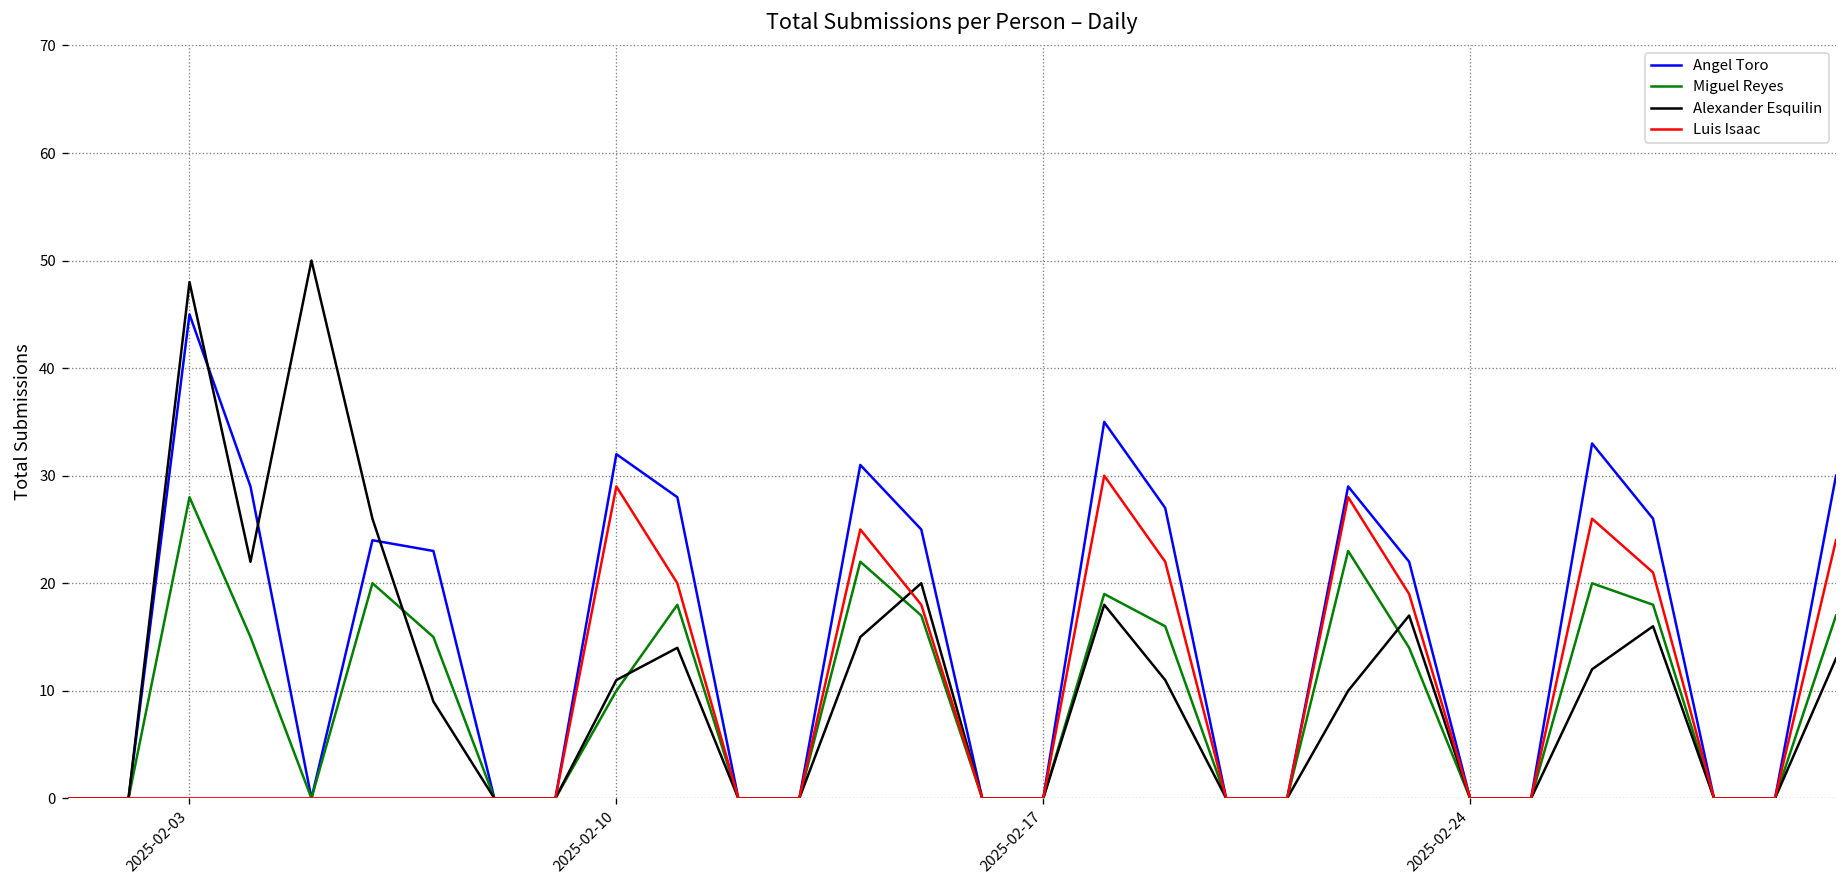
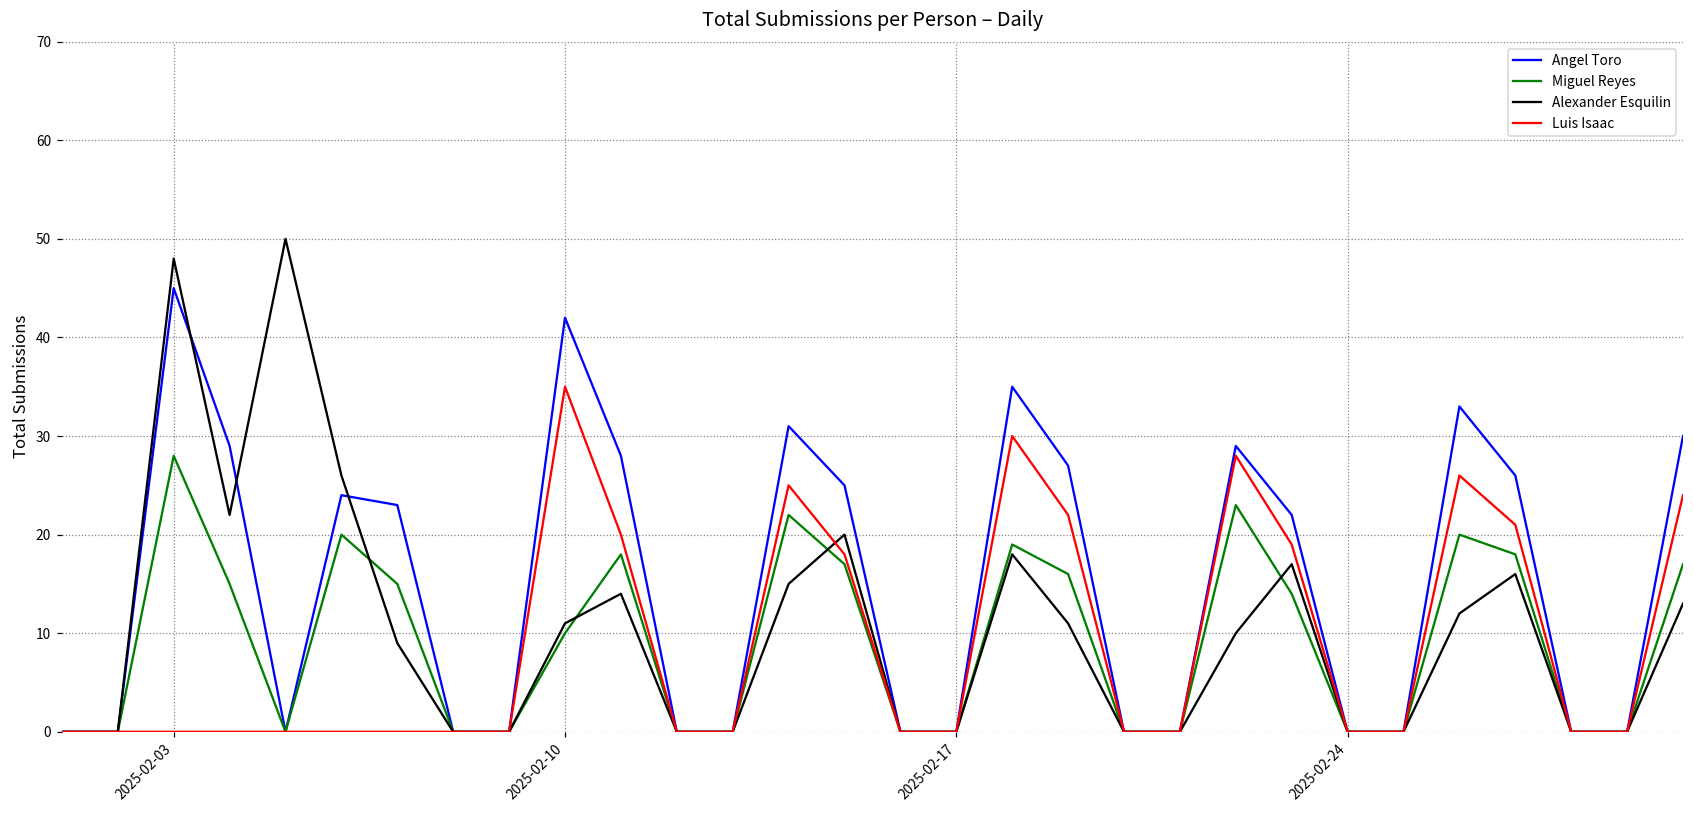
Angel Toro, 2025-02-10: 32 -> 42
Luis Isaac, 2025-02-10: 29 -> 35
